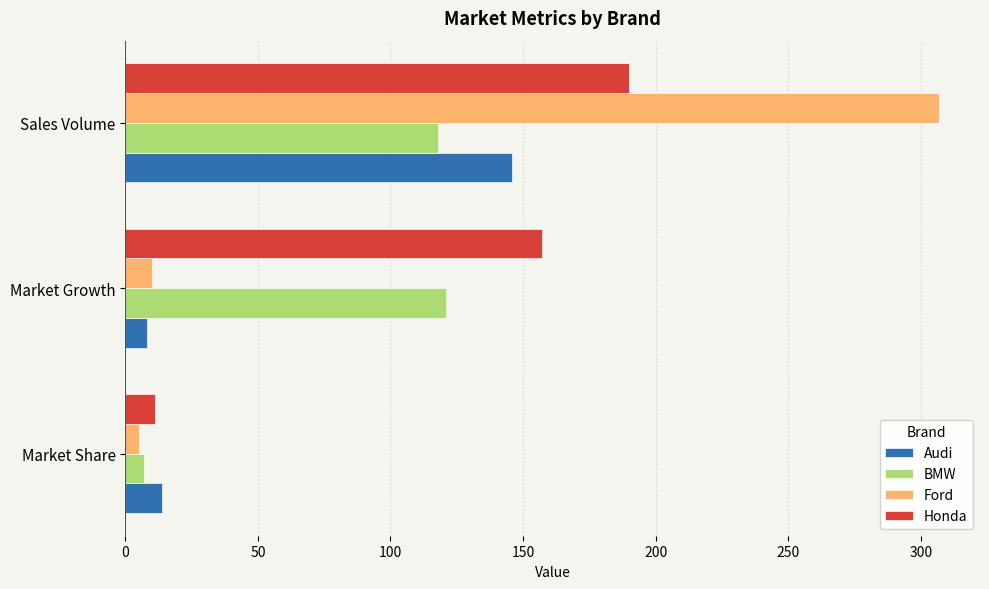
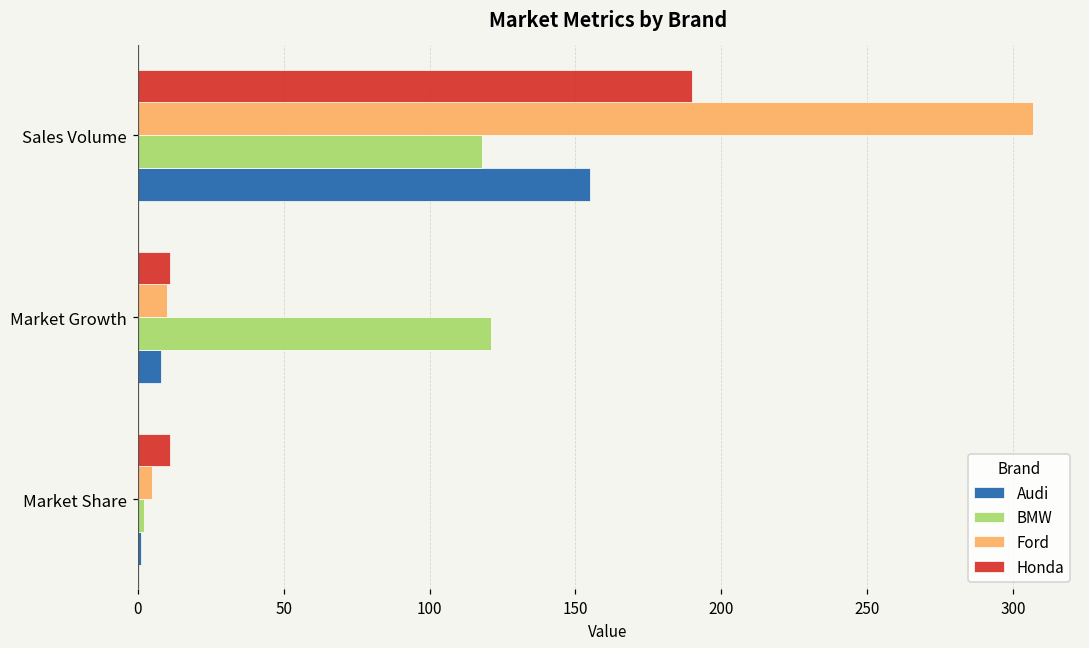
Audi, Sales Volume: 146 -> 155
Honda, Market Growth: 157 -> 11
BMW, Market Share: 7 -> 2
Audi, Market Share: 14 -> 1
